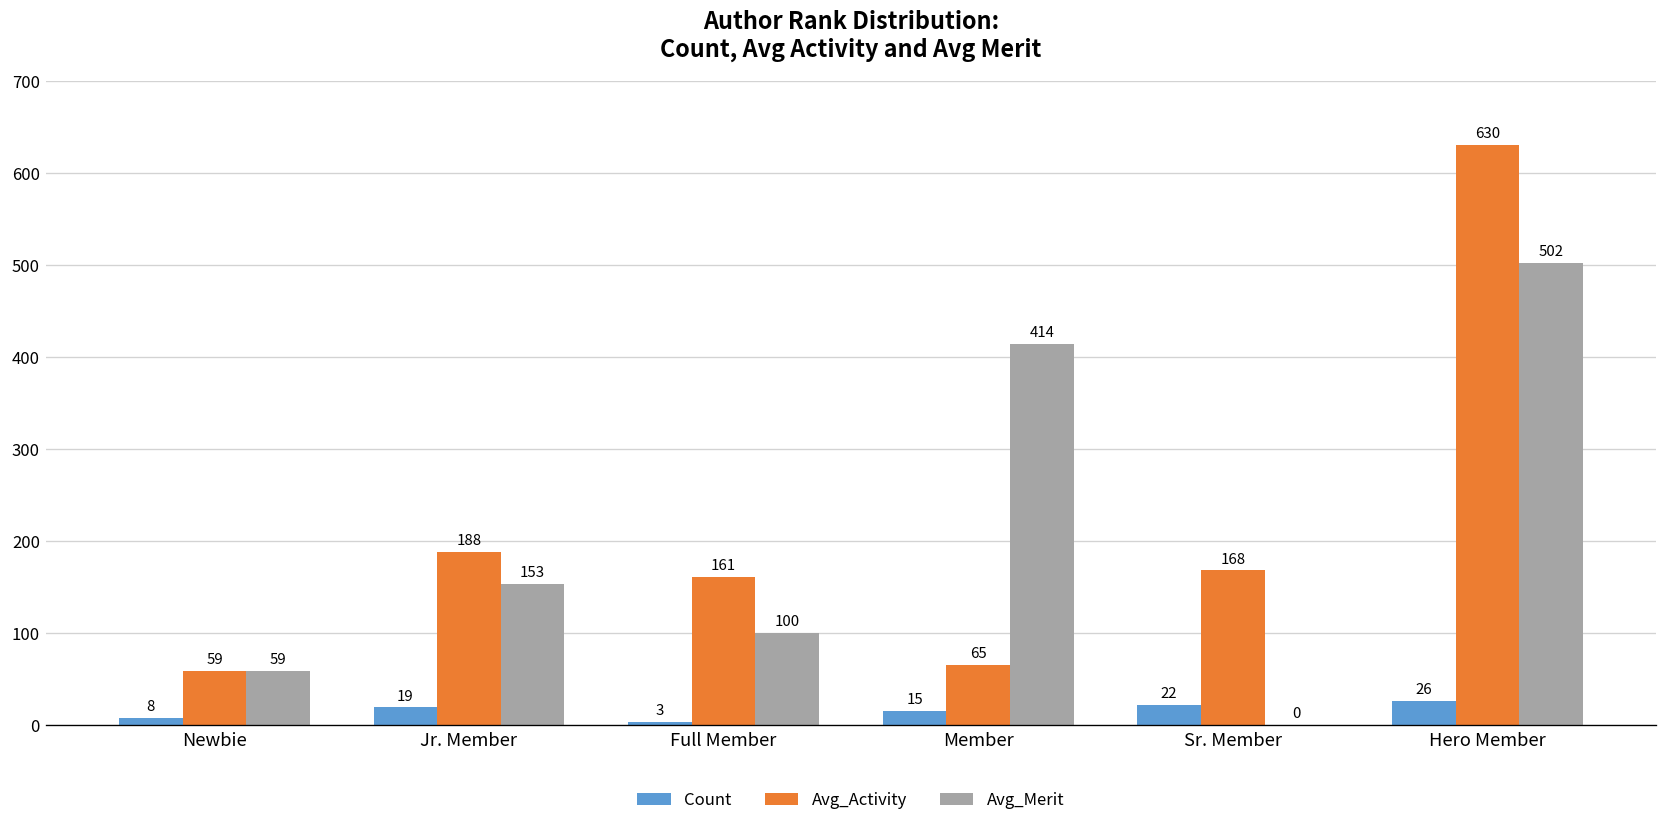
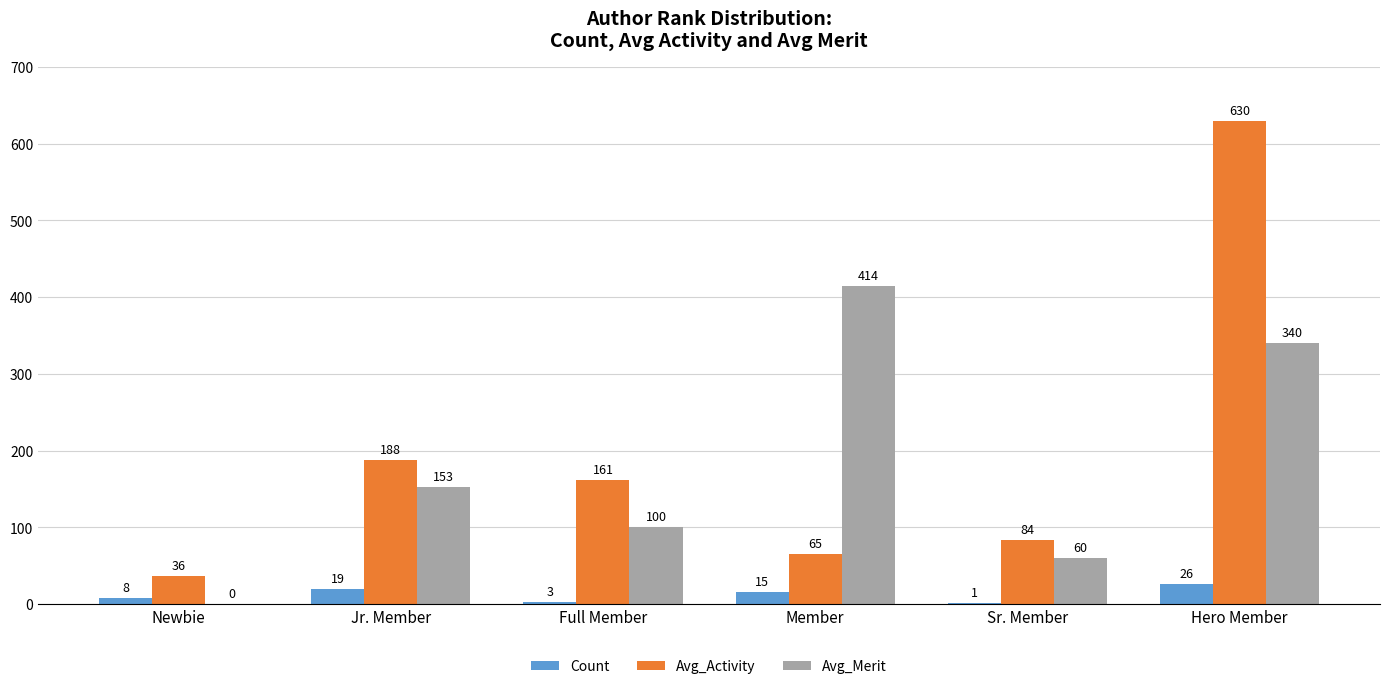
Avg_Activity, Newbie: 59 -> 36
Avg_Merit, Newbie: 59 -> 0
Count, Sr. Member: 22 -> 1
Avg_Activity, Sr. Member: 168 -> 84
Avg_Merit, Sr. Member: 0 -> 60
Avg_Merit, Hero Member: 502 -> 340
